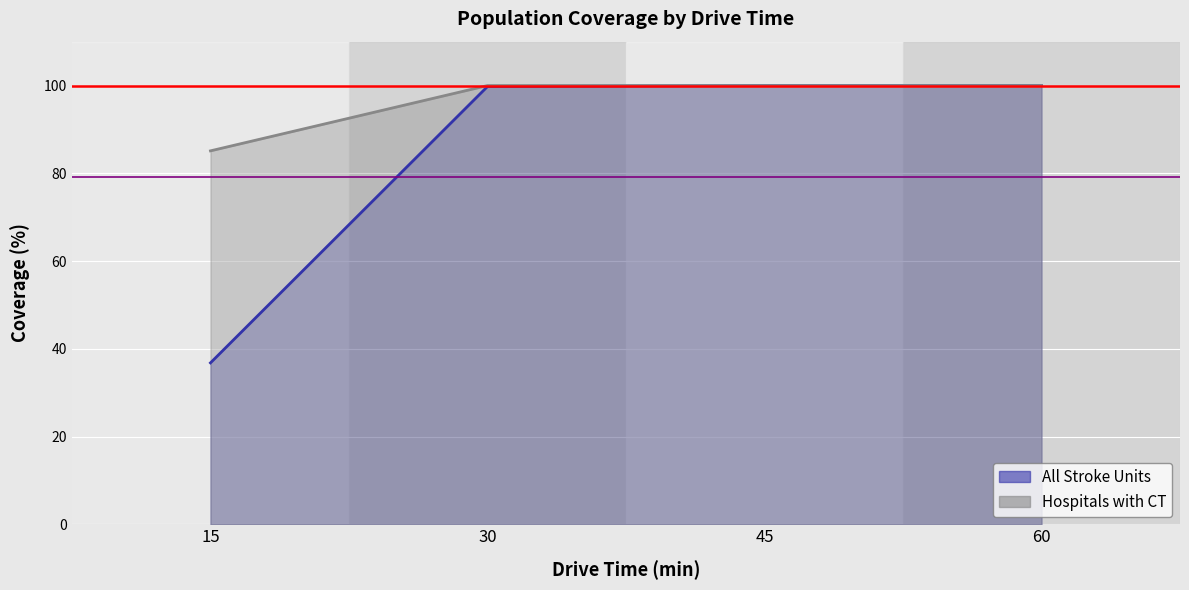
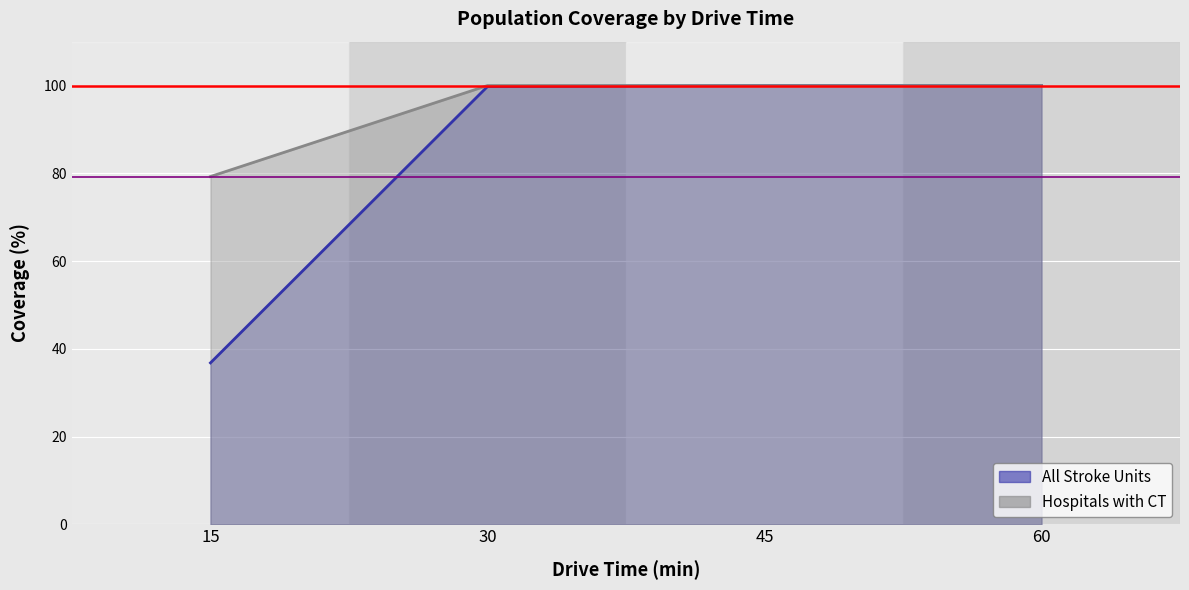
Hospitals with CT, 15: 85 -> 79
